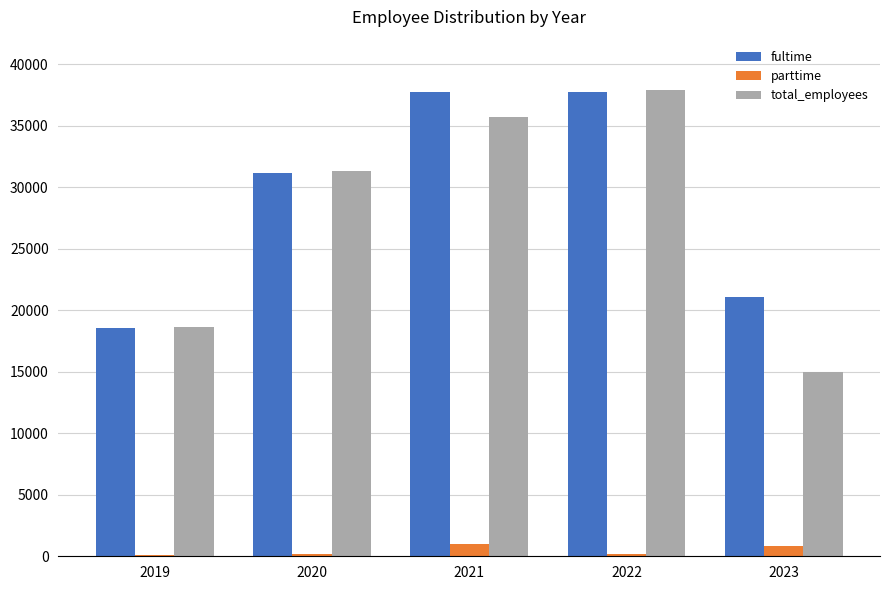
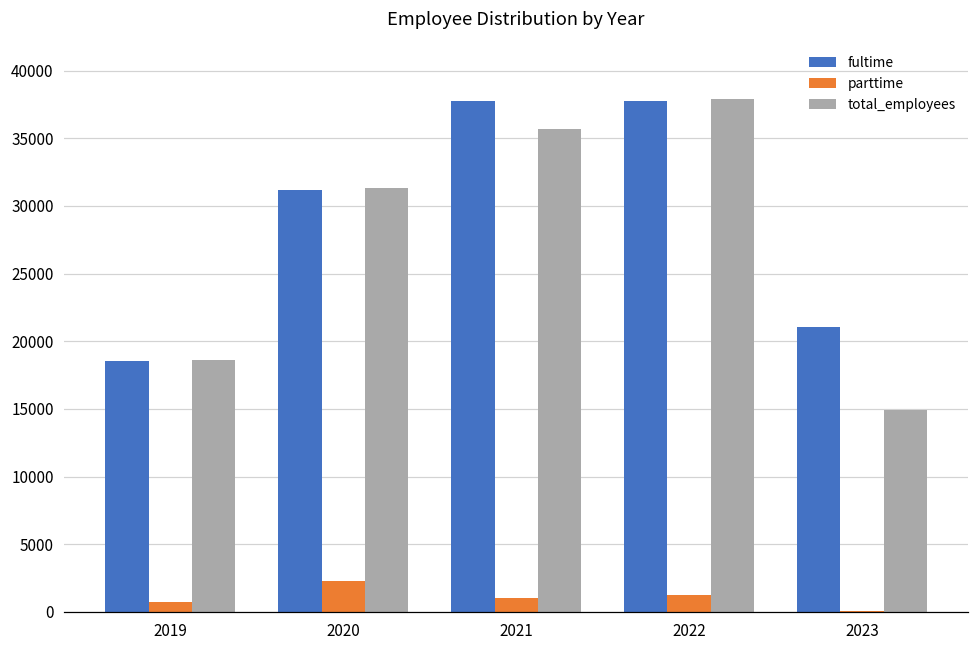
parttime, 2019: 100 -> 800
parttime, 2020: 200 -> 2300
parttime, 2022: 200 -> 1300
parttime, 2023: 900 -> 100
